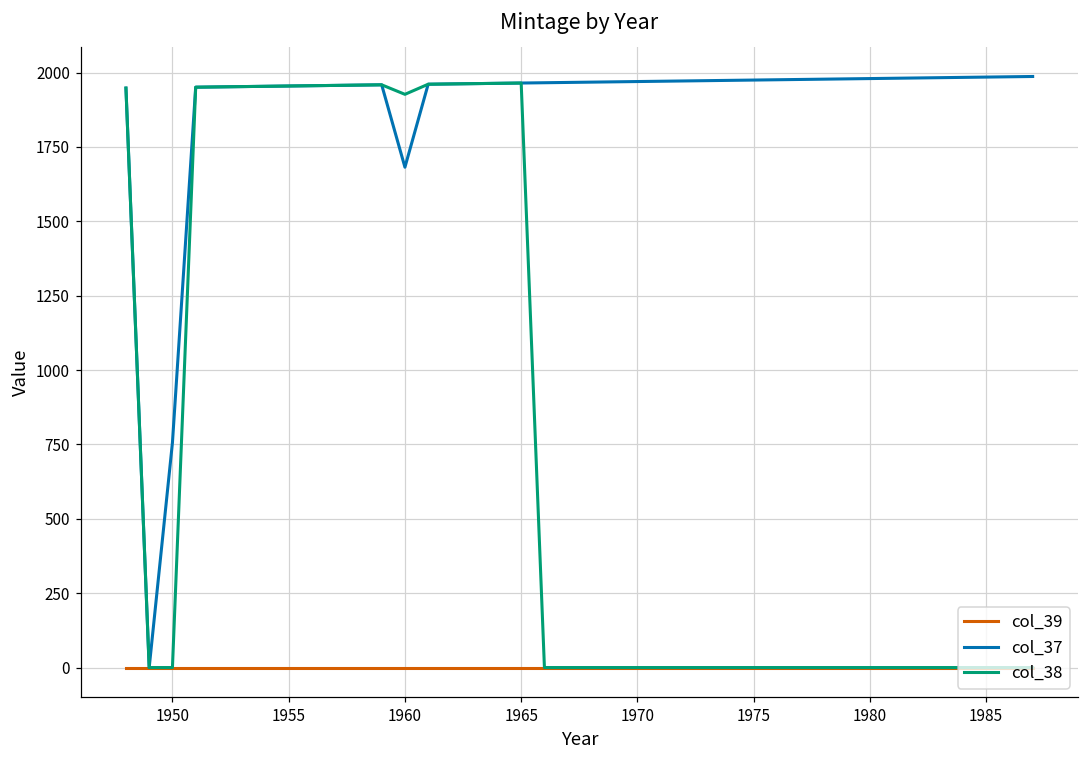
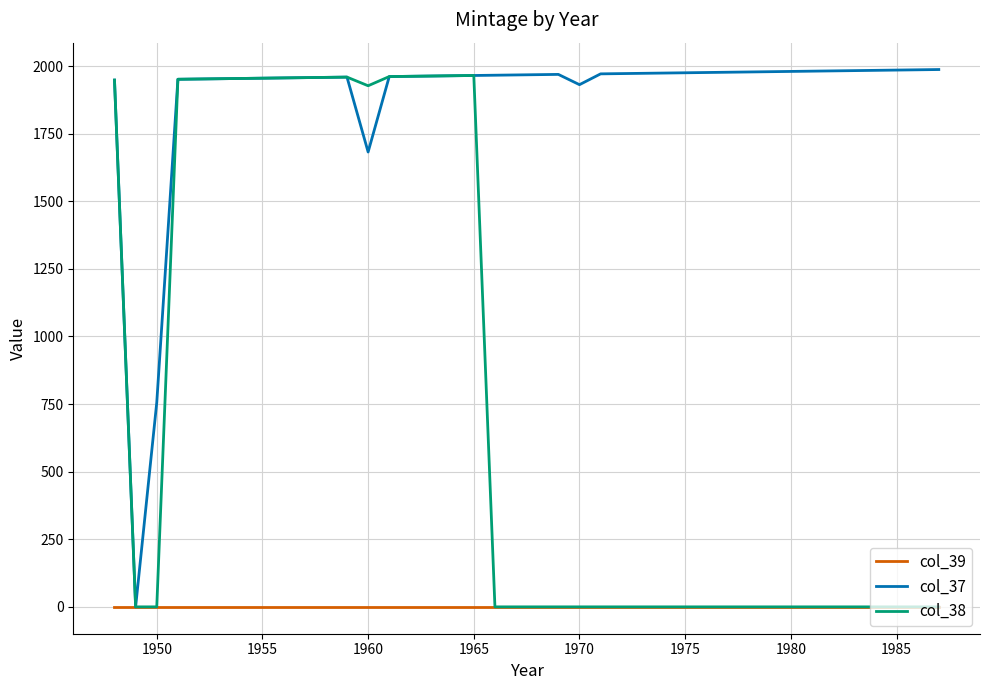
col_37, 1970: 1970 -> 1930
